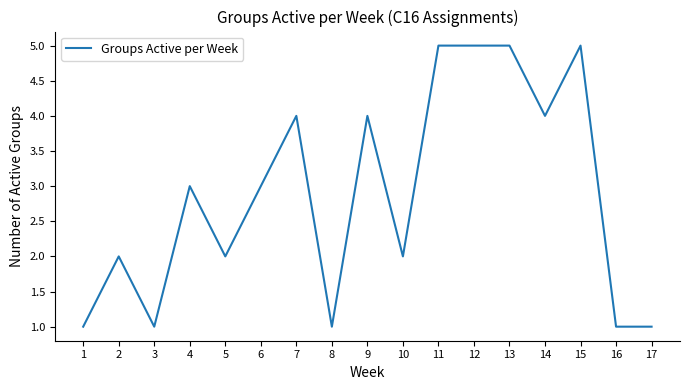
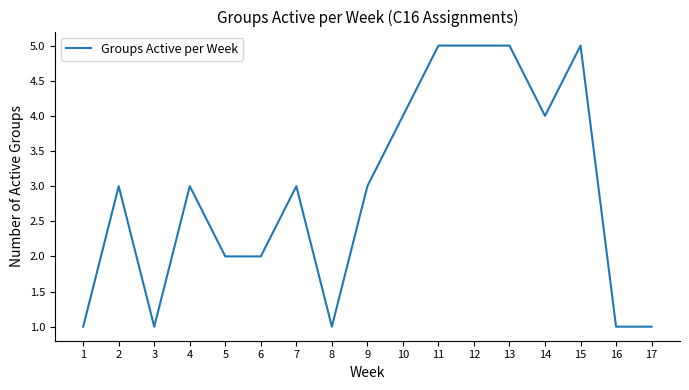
2: 2 -> 3
6: 3 -> 2
7: 4 -> 3
9: 4 -> 3
10: 2 -> 4
